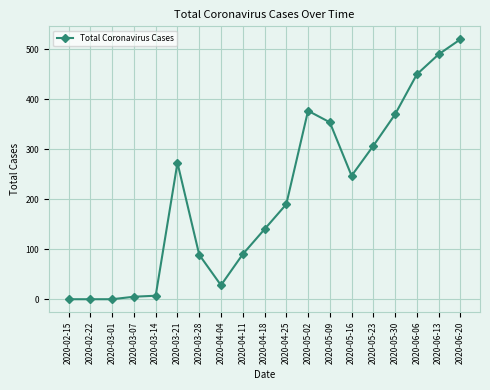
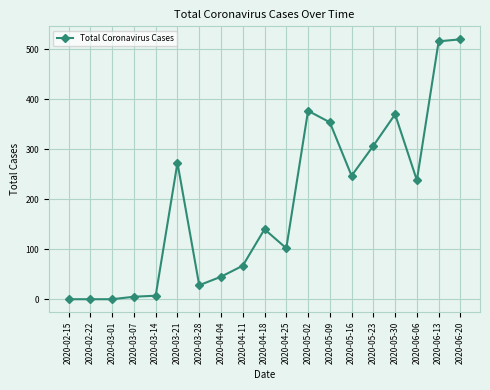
2020-03-28: 90 -> 30
2020-04-04: 30 -> 50
2020-04-11: 90 -> 70
2020-04-25: 190 -> 100
2020-06-06: 450 -> 240
2020-06-13: 490 -> 520
